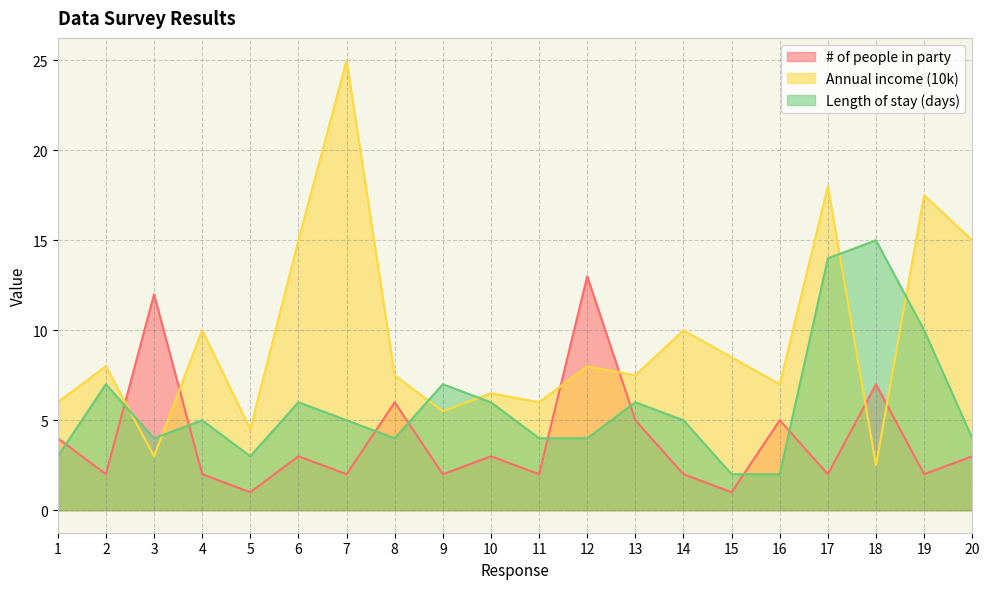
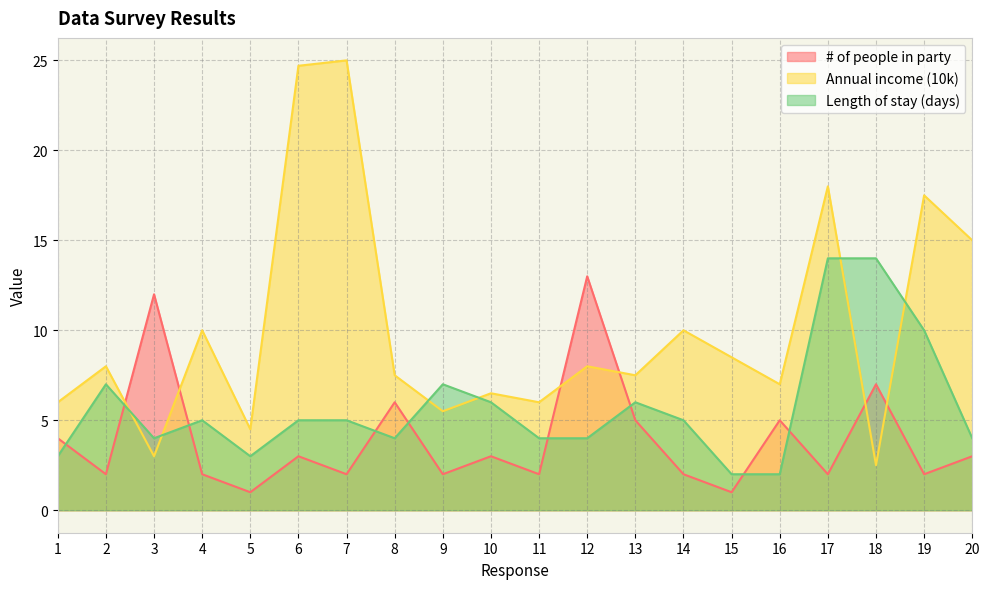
Annual income (10k), 6: 15.0 -> 24.7
Length of stay (days), 6: 6 -> 5
Length of stay (days), 18: 15 -> 14
